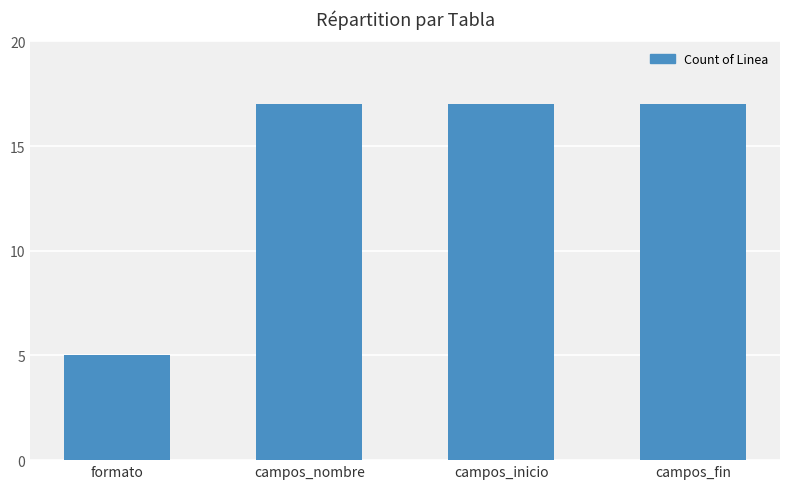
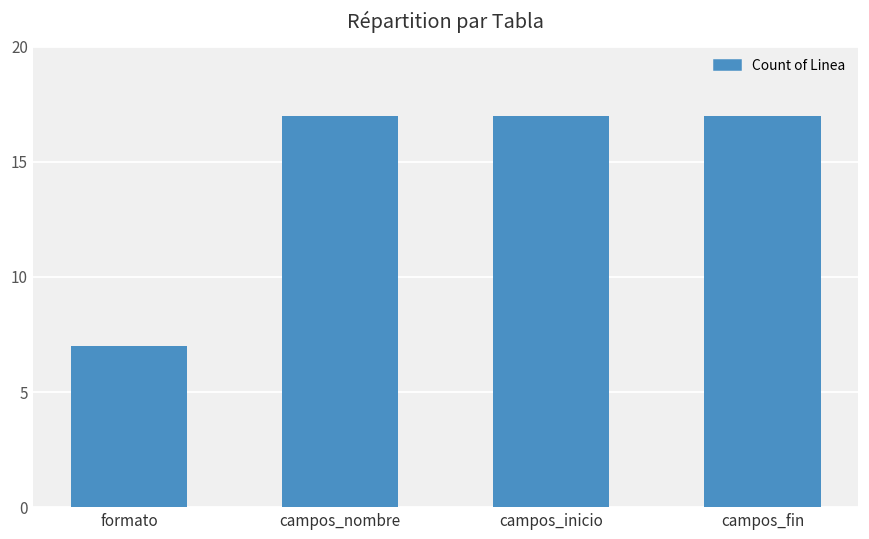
formato: 5 -> 7
